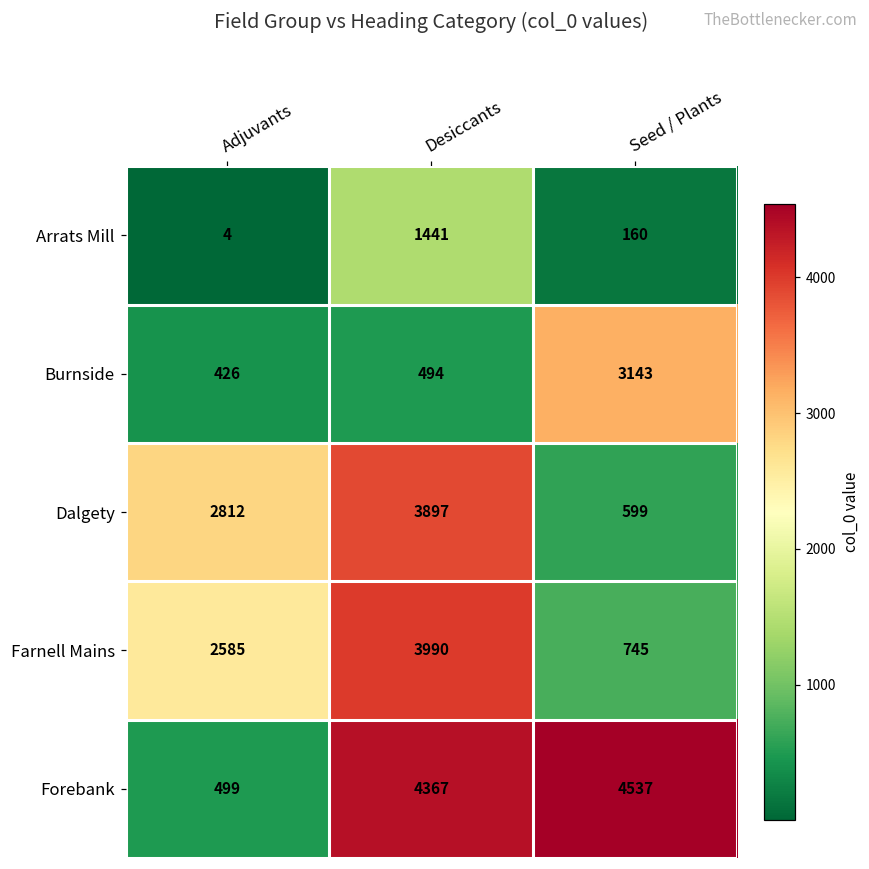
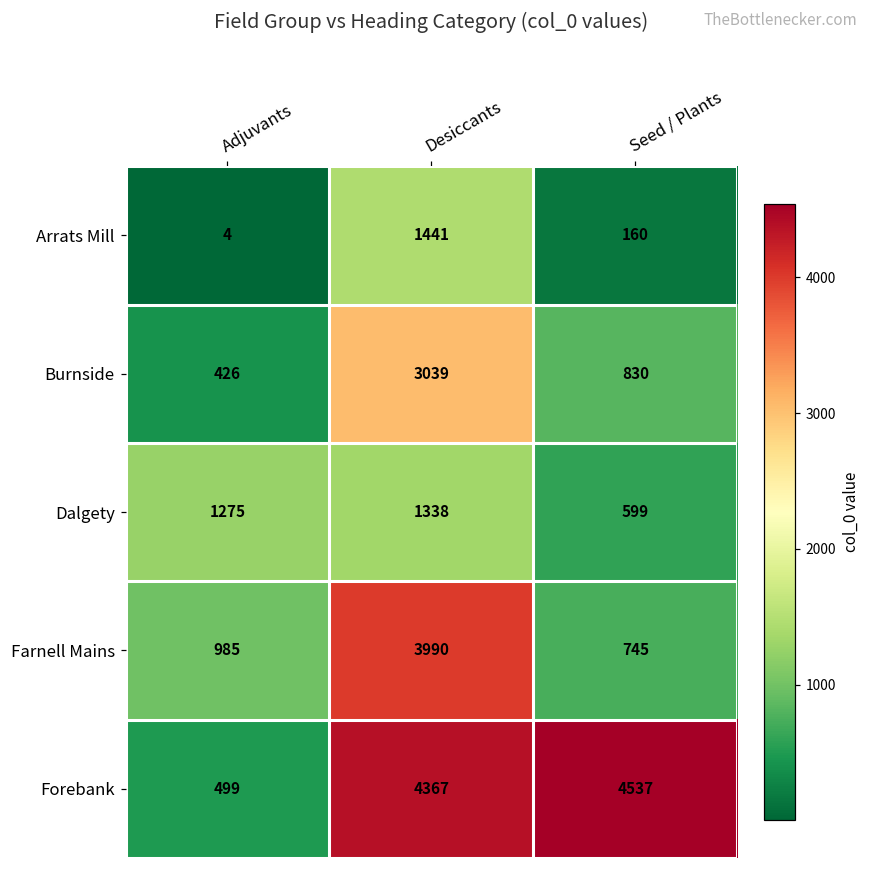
Burnside, Desiccants: 494 -> 3039
Burnside, Seed / Plants: 3143 -> 830
Dalgety, Adjuvants: 2812 -> 1275
Dalgety, Desiccants: 3897 -> 1338
Farnell Mains, Adjuvants: 2585 -> 985
